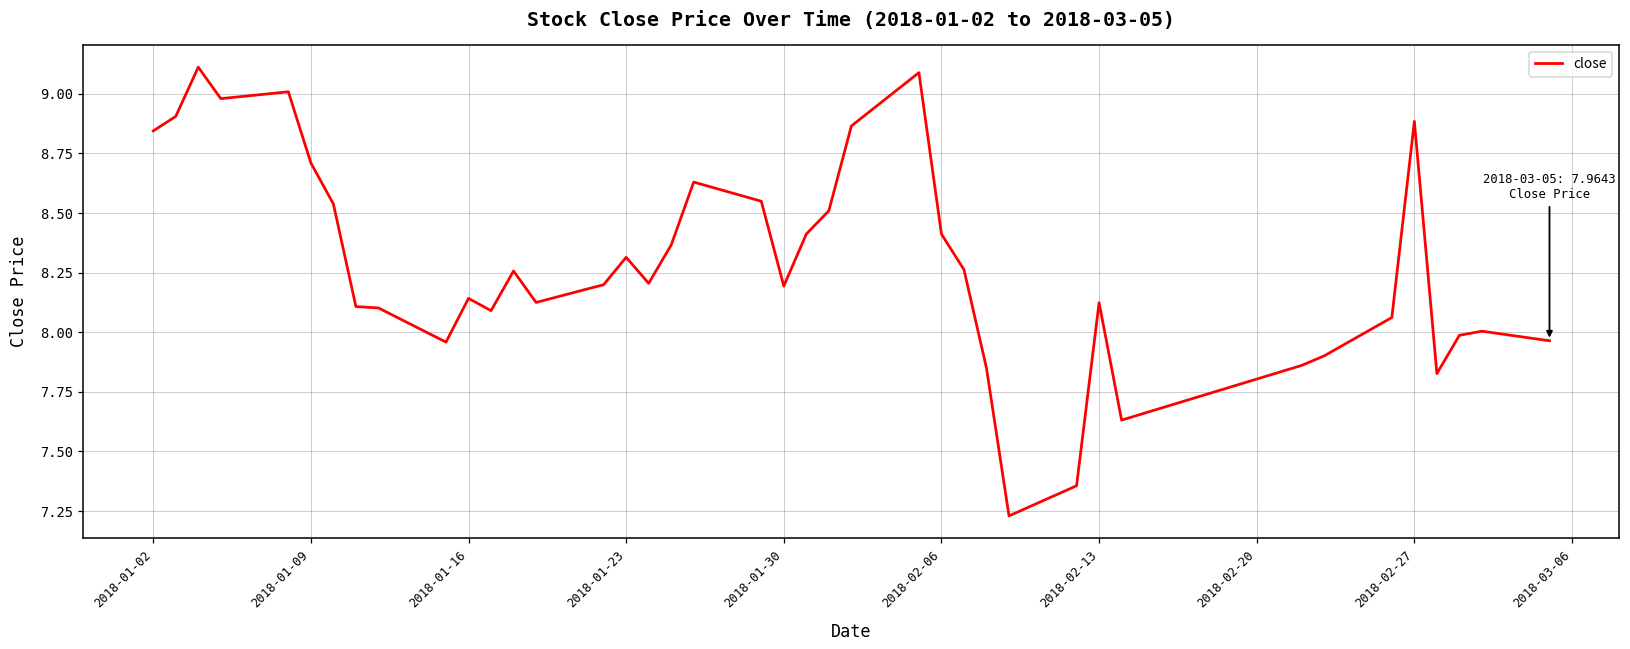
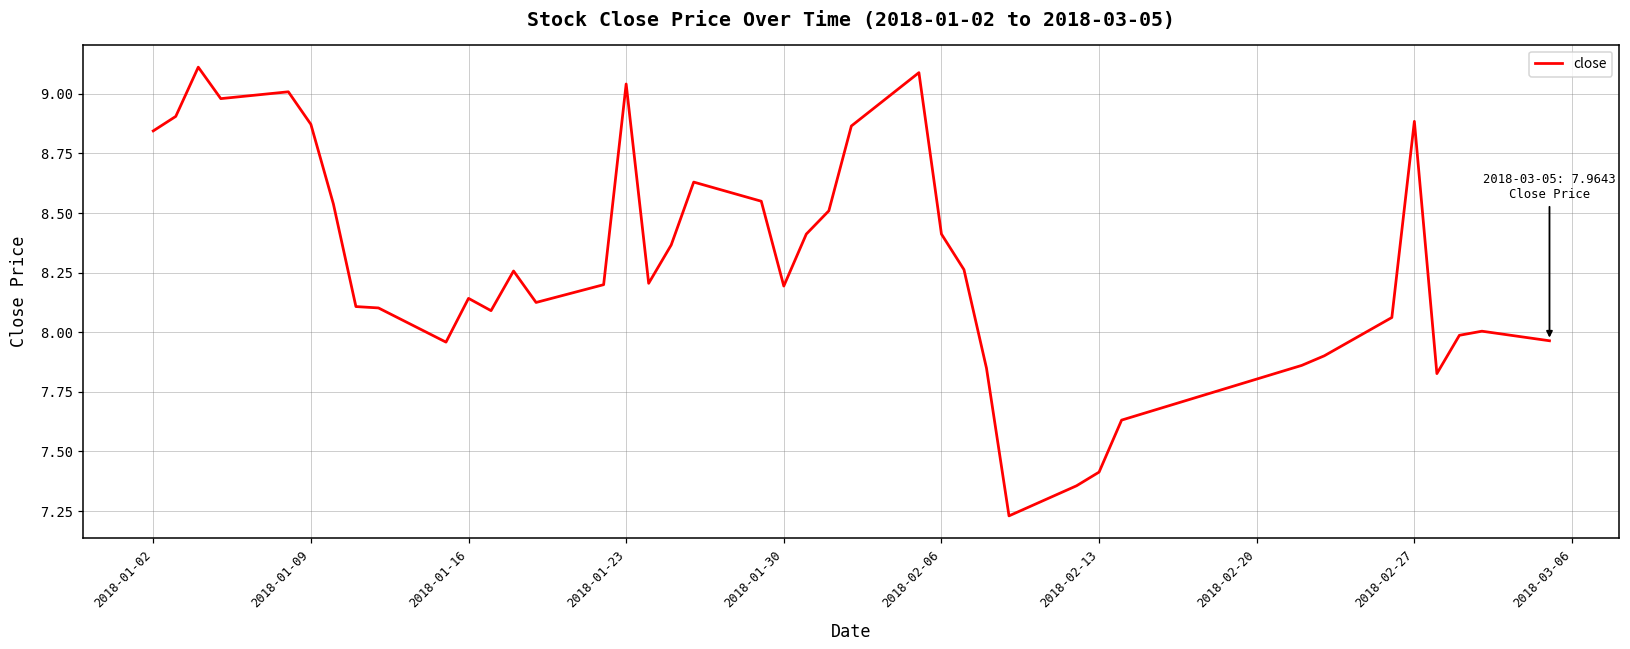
2018-01-09: 8.71 -> 8.87
2018-01-23: 8.31 -> 9.04
2018-02-13: 8.12 -> 7.41
